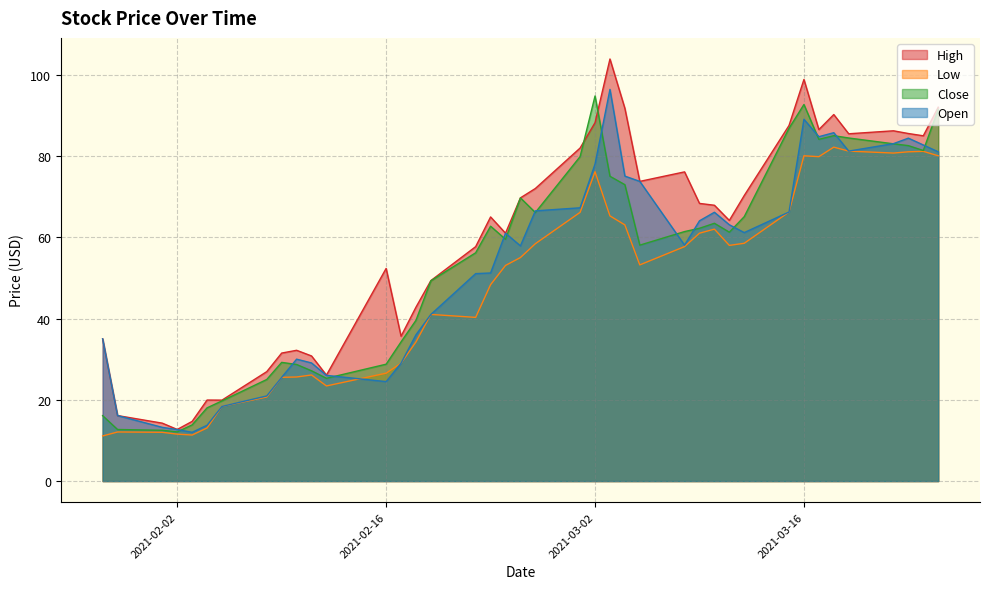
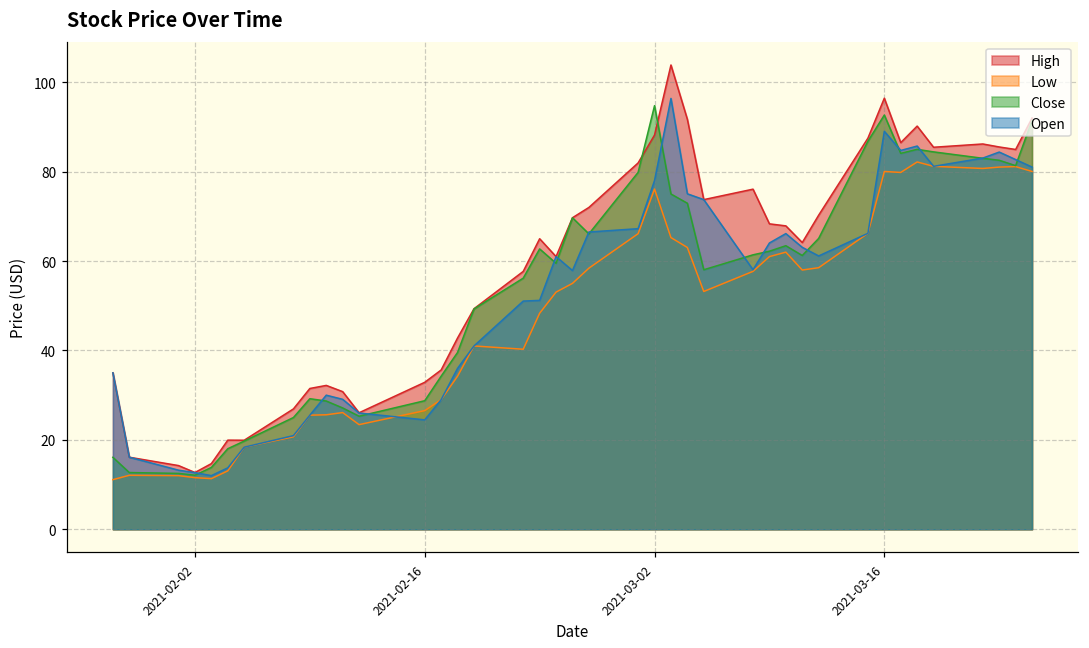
High, 2021-02-16: 52 -> 33
High, 2021-03-16: 99 -> 96
